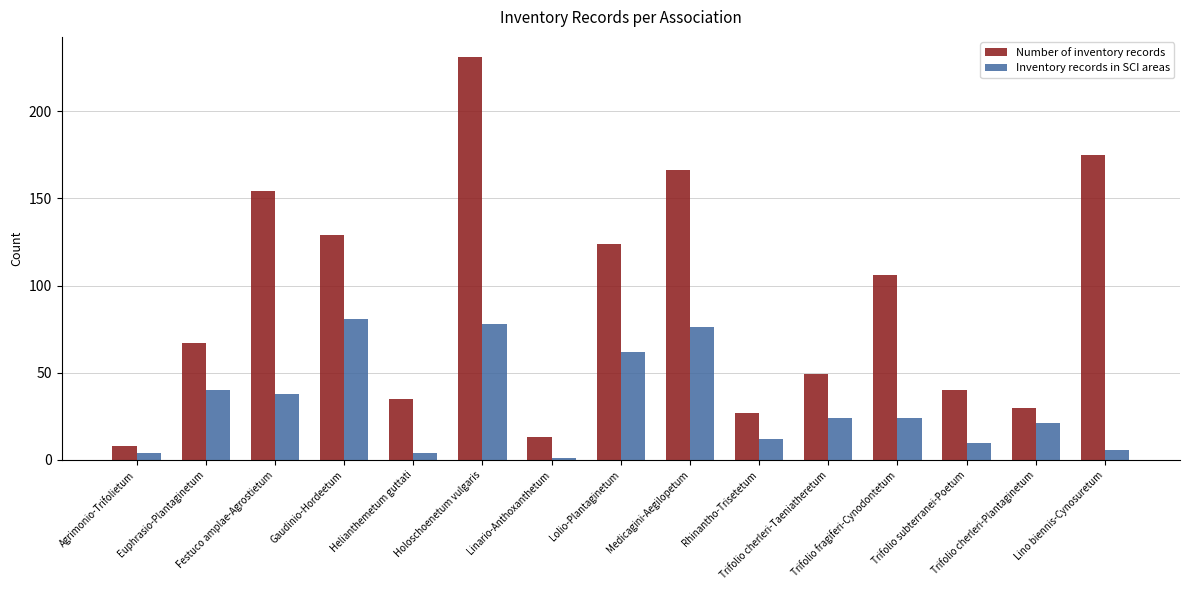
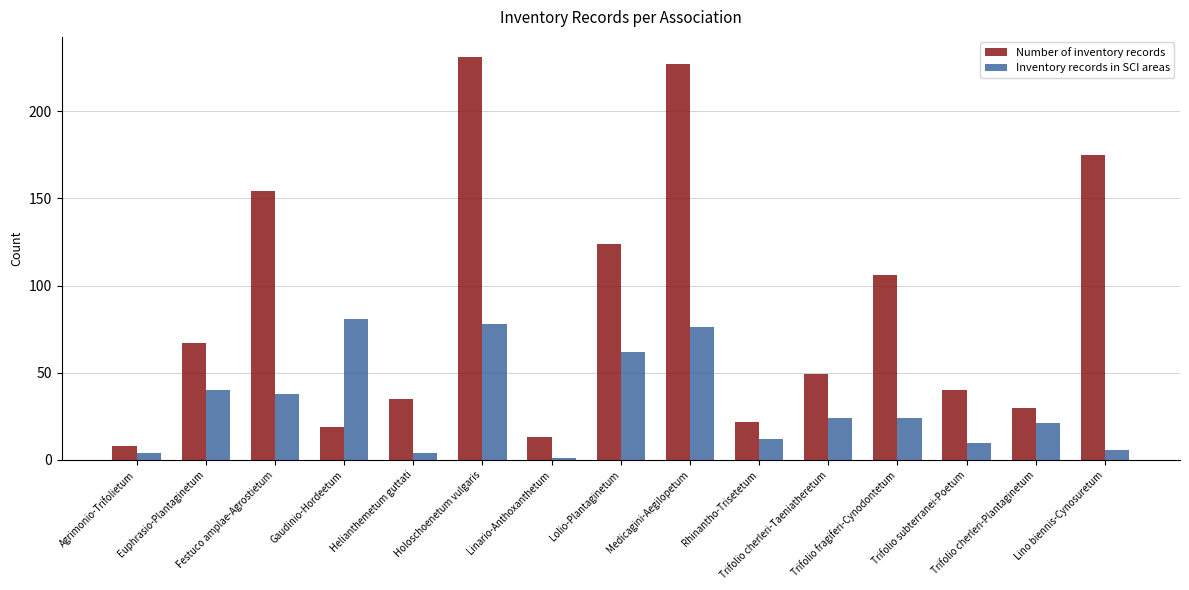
Number of inventory records, Gaudinio-Hordeetum: 129 -> 19
Number of inventory records, Medicagini-Aegilopetum: 166 -> 227
Number of inventory records, Rhinantho-Trisetetum: 27 -> 22
